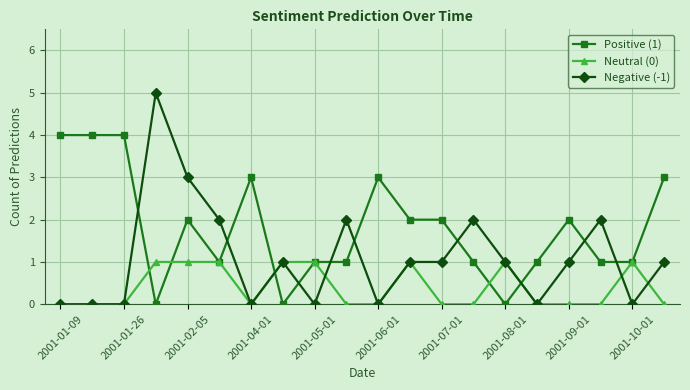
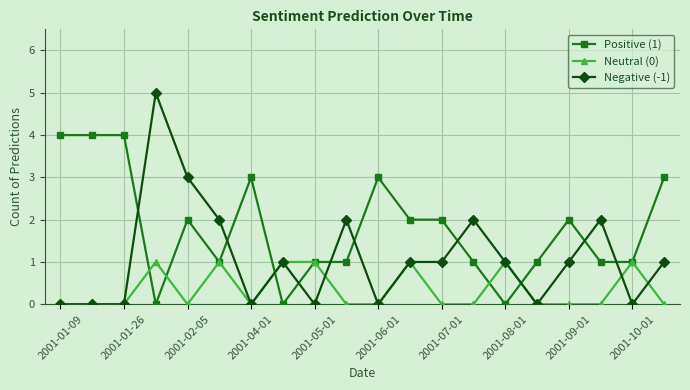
Neutral (0), 2001-02-05: 1 -> 0
